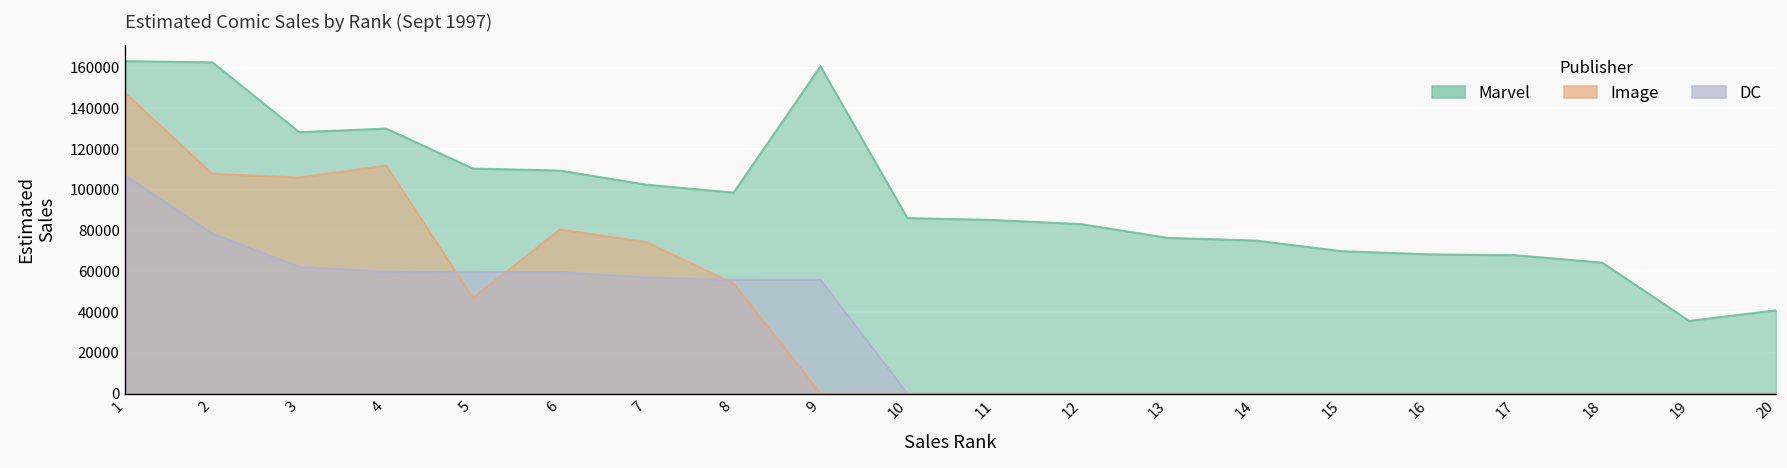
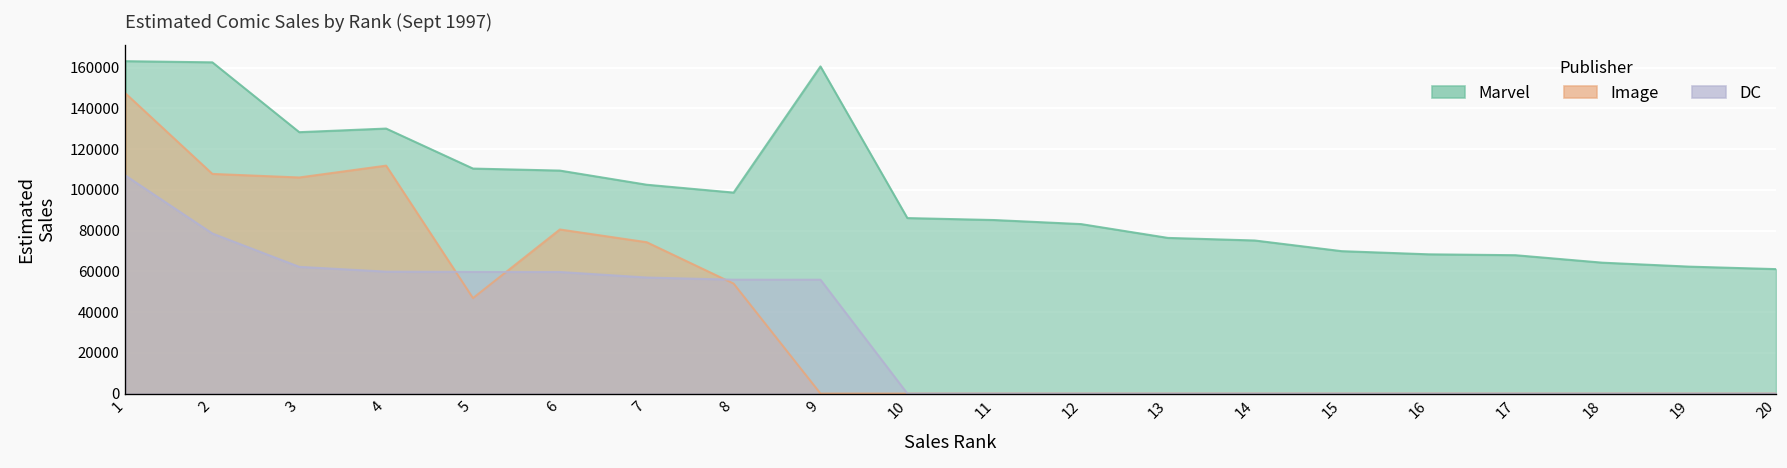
Marvel, 19: 36000 -> 62000
Marvel, 20: 41000 -> 61000
